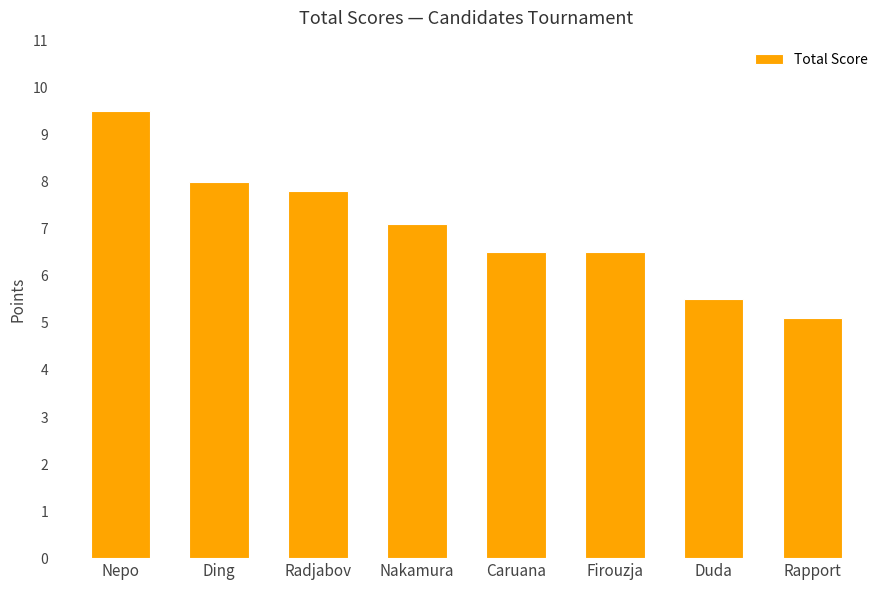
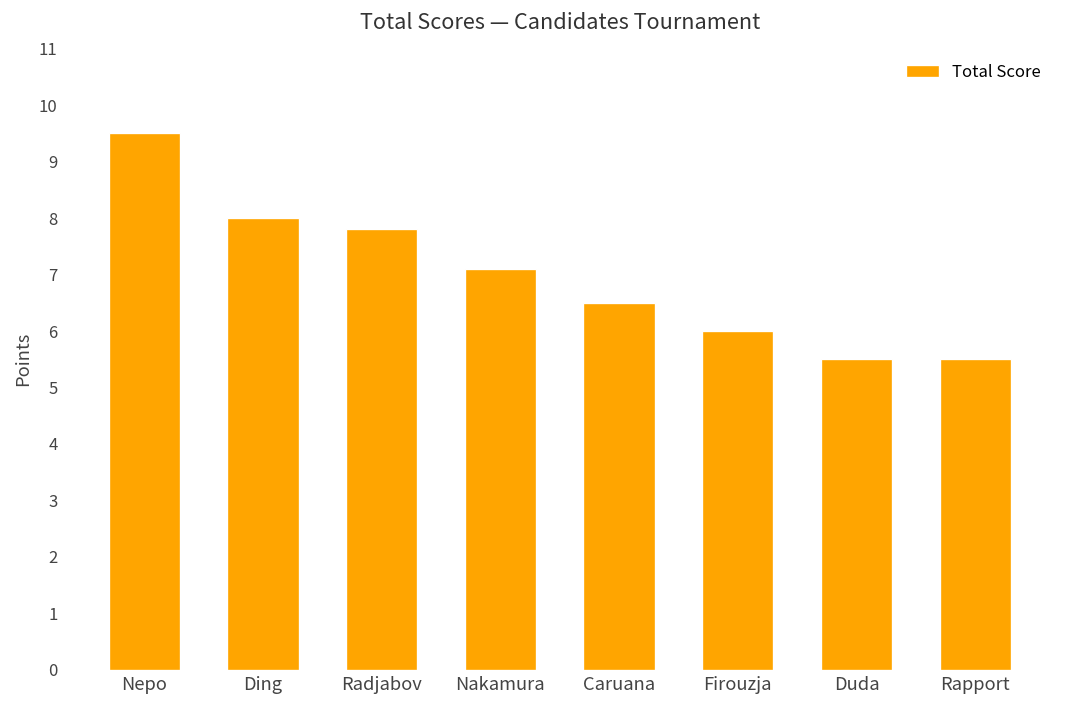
Firouzja: 6.5 -> 6.0
Rapport: 5.1 -> 5.5
